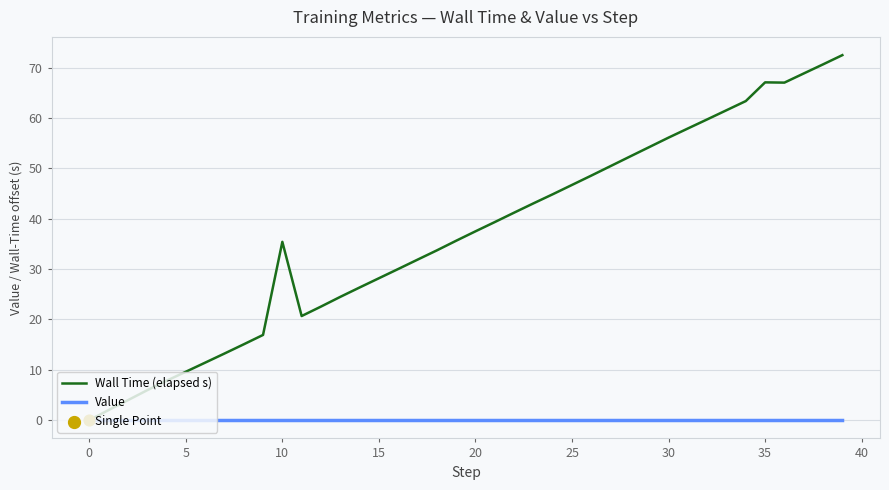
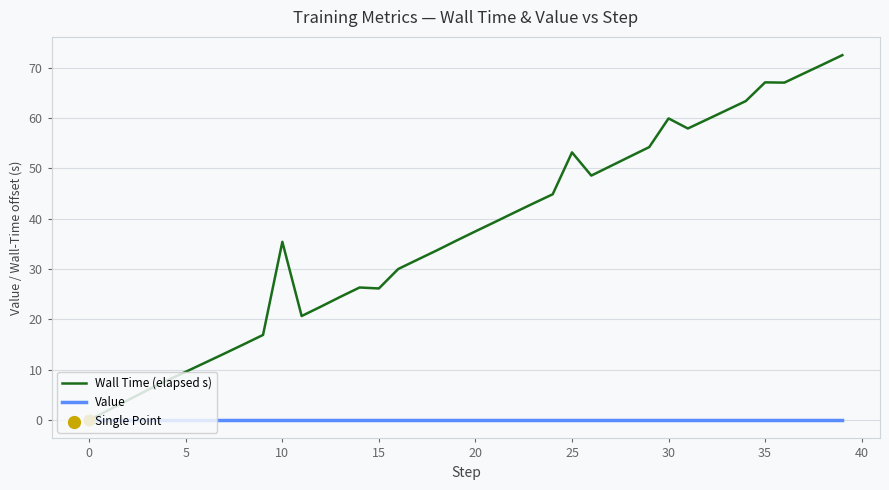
Wall Time (elapsed s), 15: 28 -> 26
Wall Time (elapsed s), 25: 47 -> 53
Wall Time (elapsed s), 30: 56 -> 60
